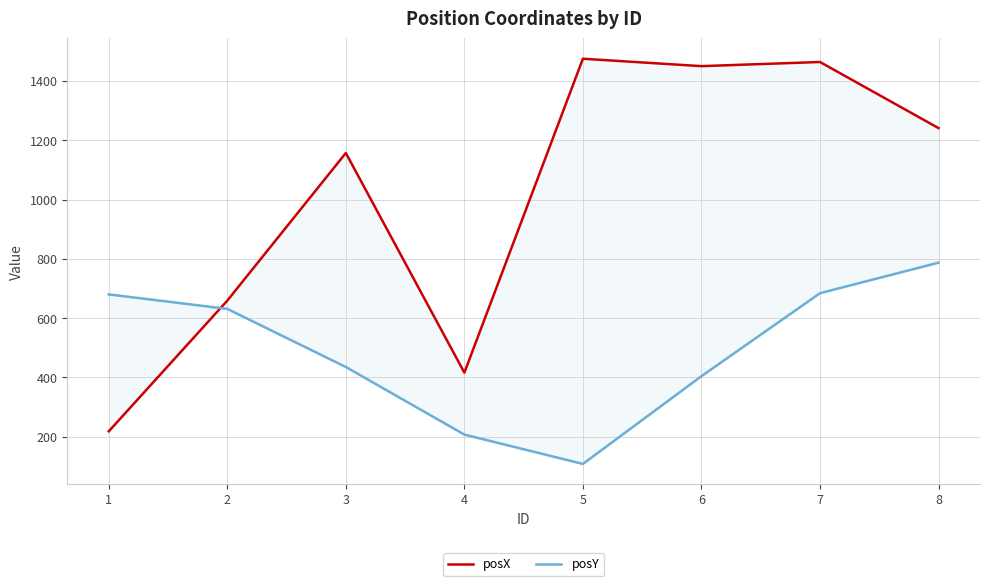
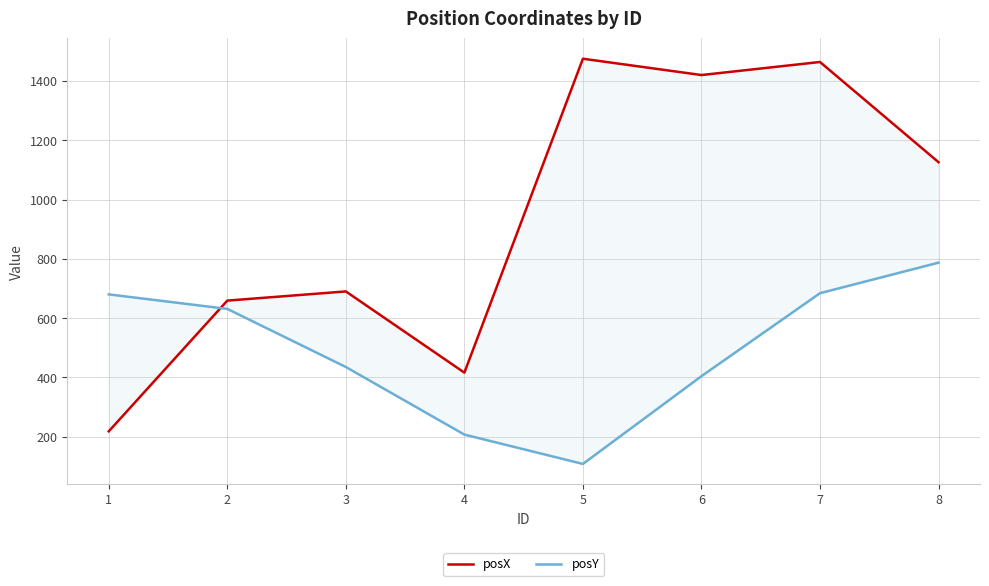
posX, 3: 1160 -> 690
posX, 6: 1450 -> 1420
posX, 8: 1240 -> 1130
